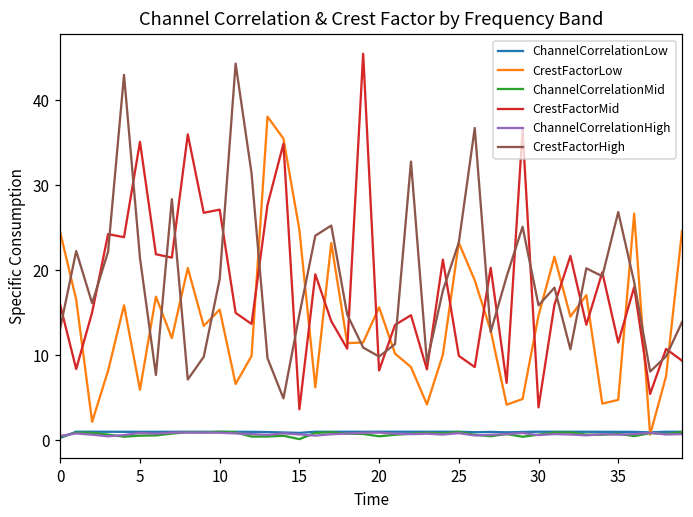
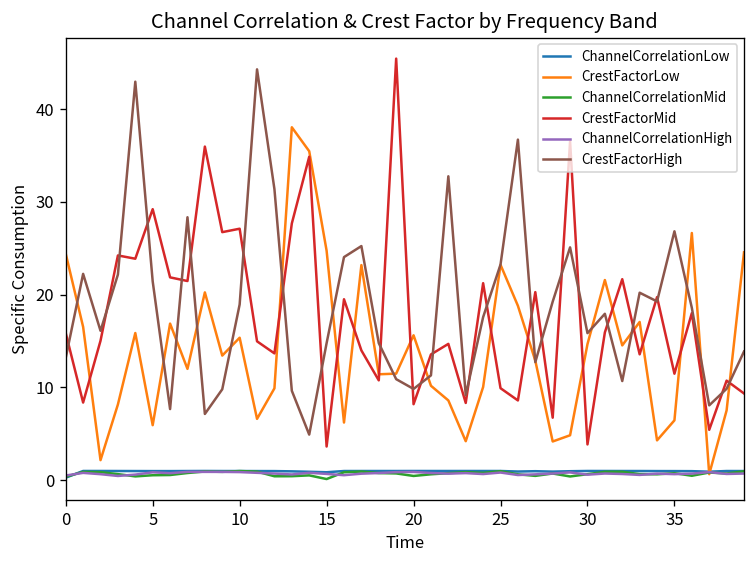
CrestFactorMid, 5: 35 -> 29
CrestFactorLow, 35: 5 -> 6
